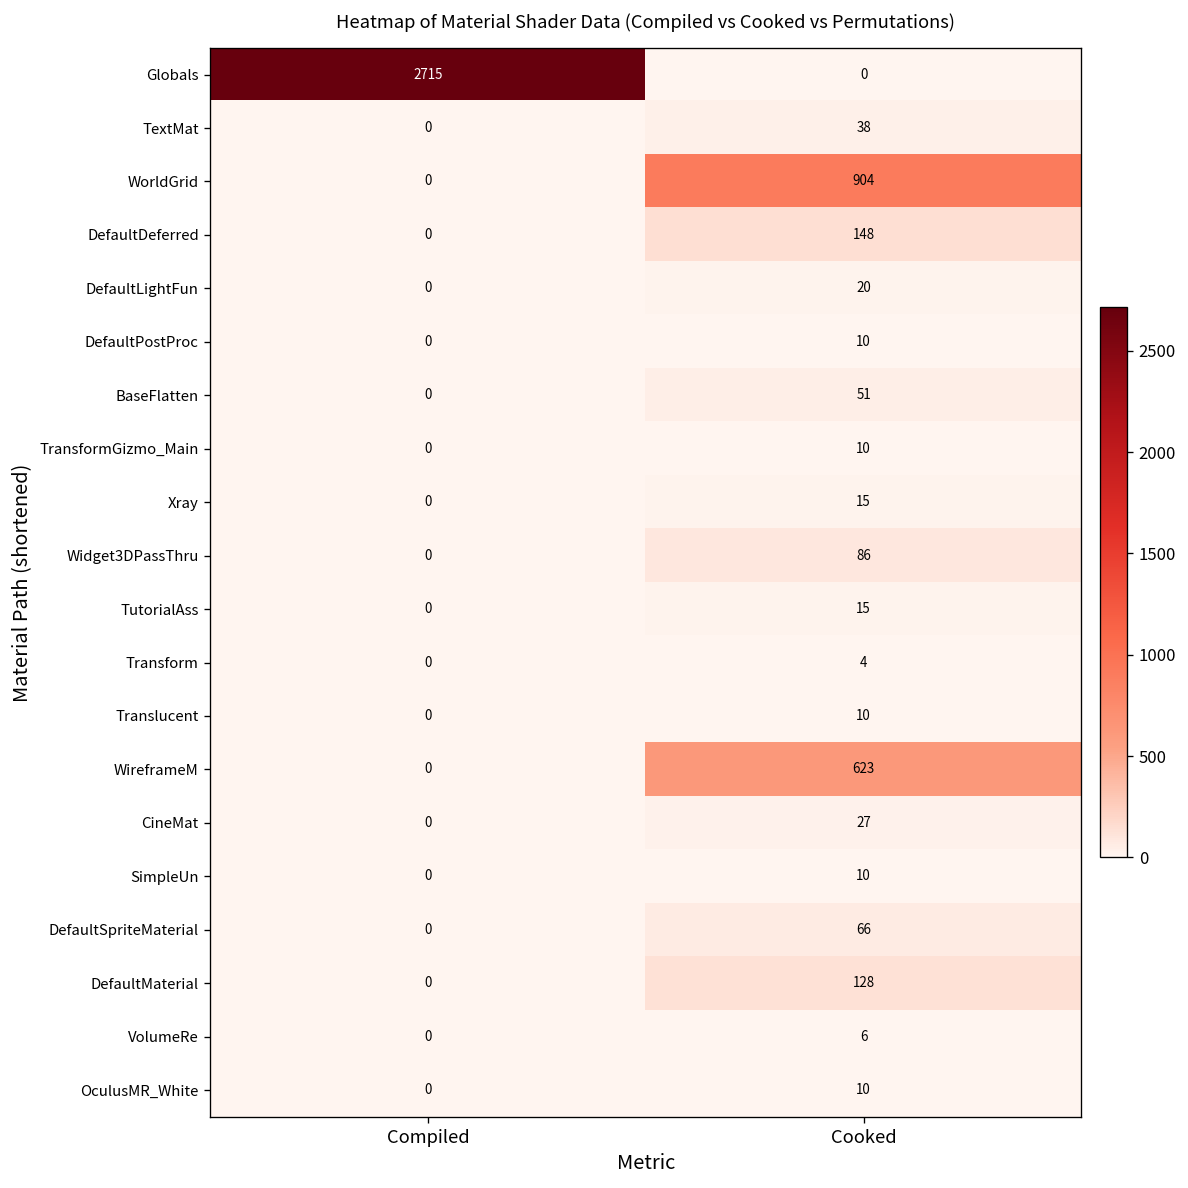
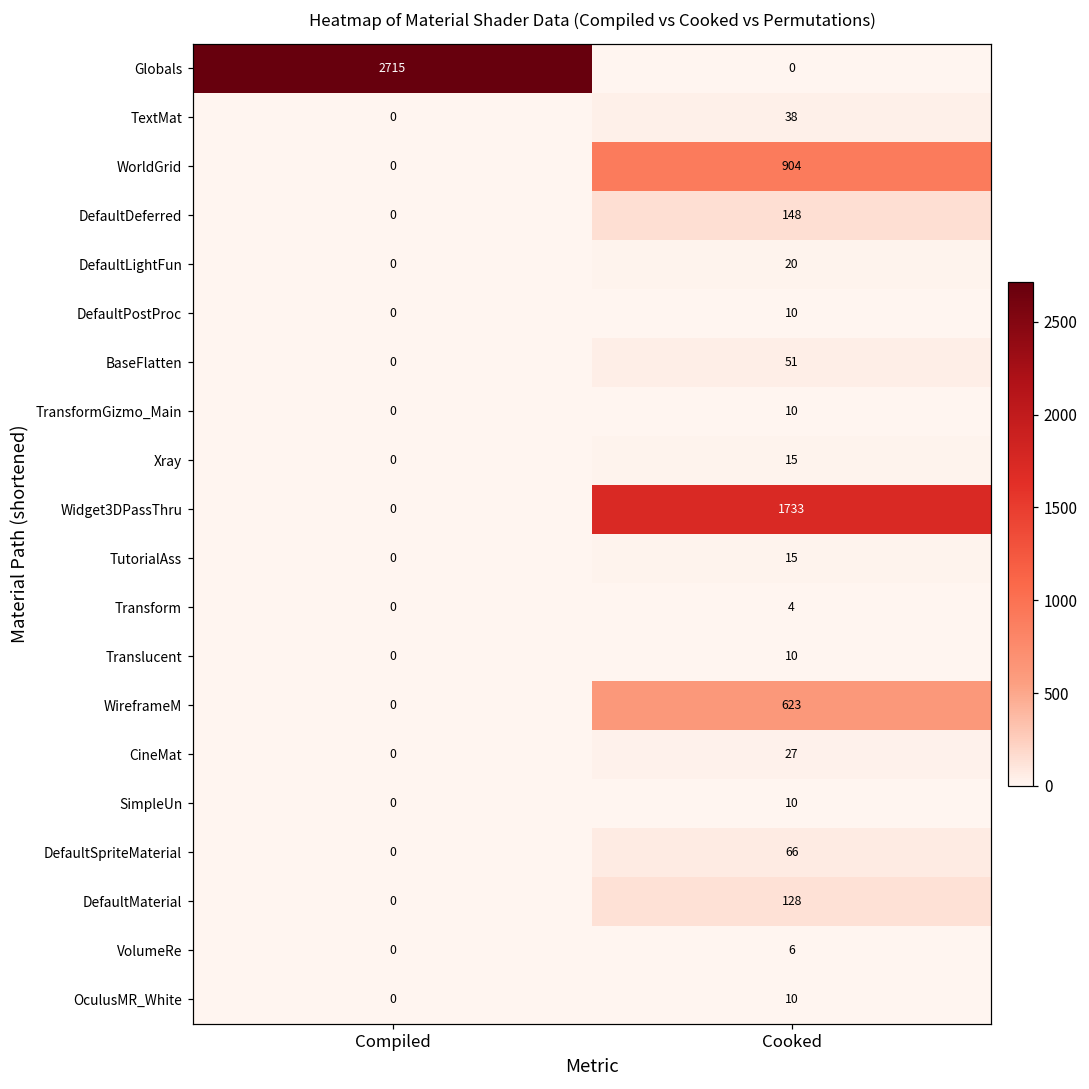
Widget3DPassThru, Cooked: 86 -> 1733
